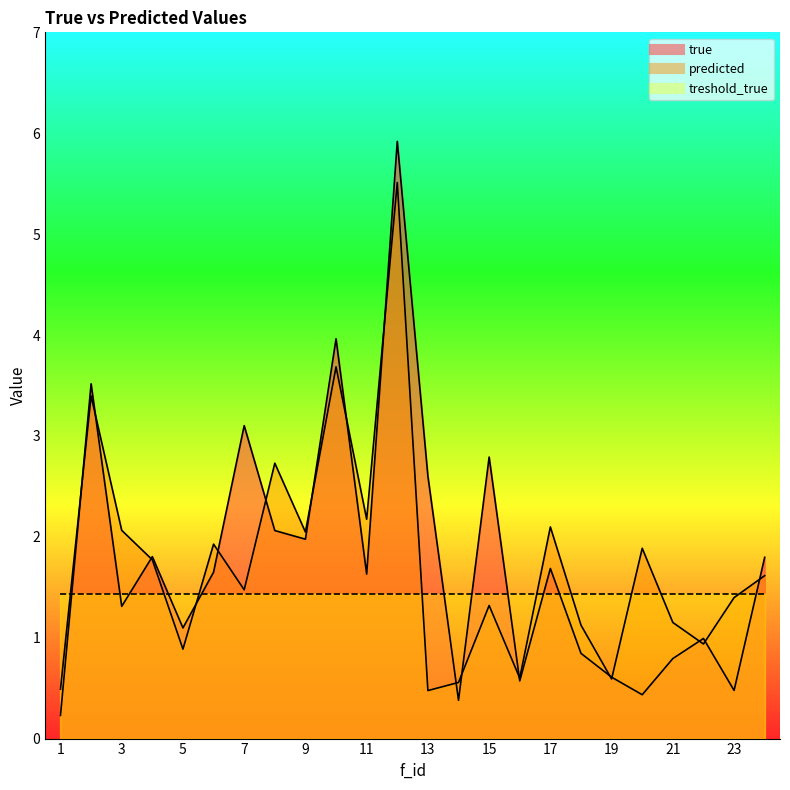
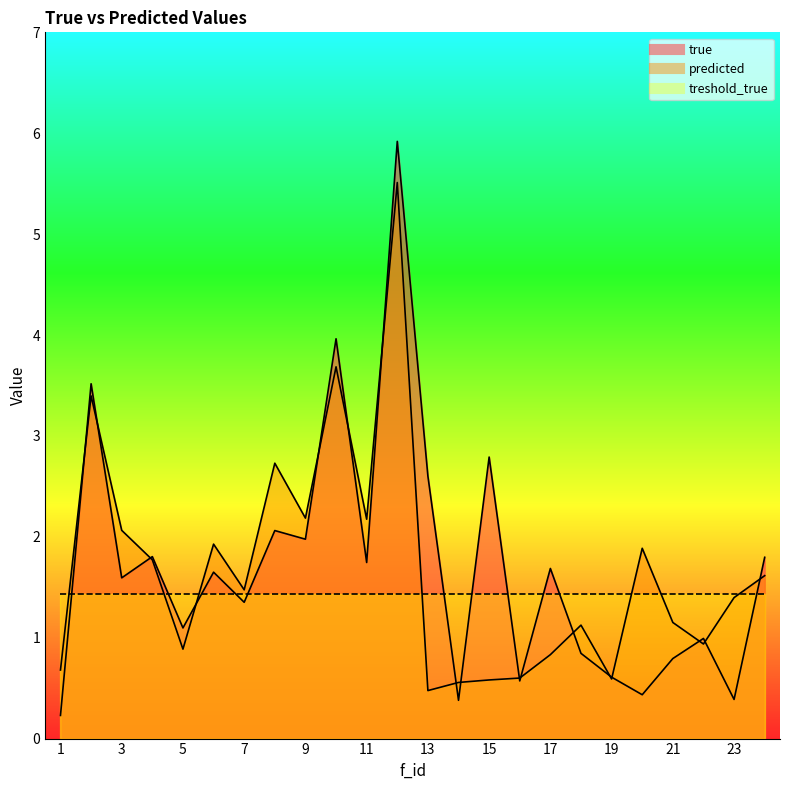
predicted, 1: 0.49 -> 0.68
true, 3: 1.31 -> 1.59
true, 7: 3.10 -> 1.35
predicted, 9: 2.05 -> 2.19
true, 11: 1.63 -> 1.75
predicted, 15: 1.32 -> 0.58
predicted, 17: 2.10 -> 0.83
true, 23: 0.48 -> 0.39
